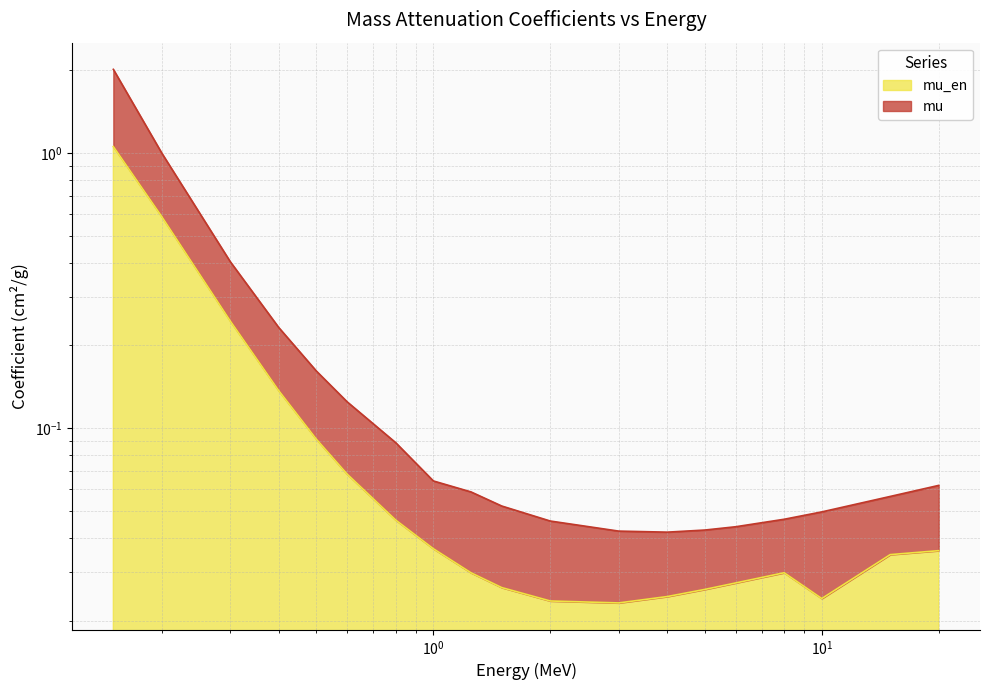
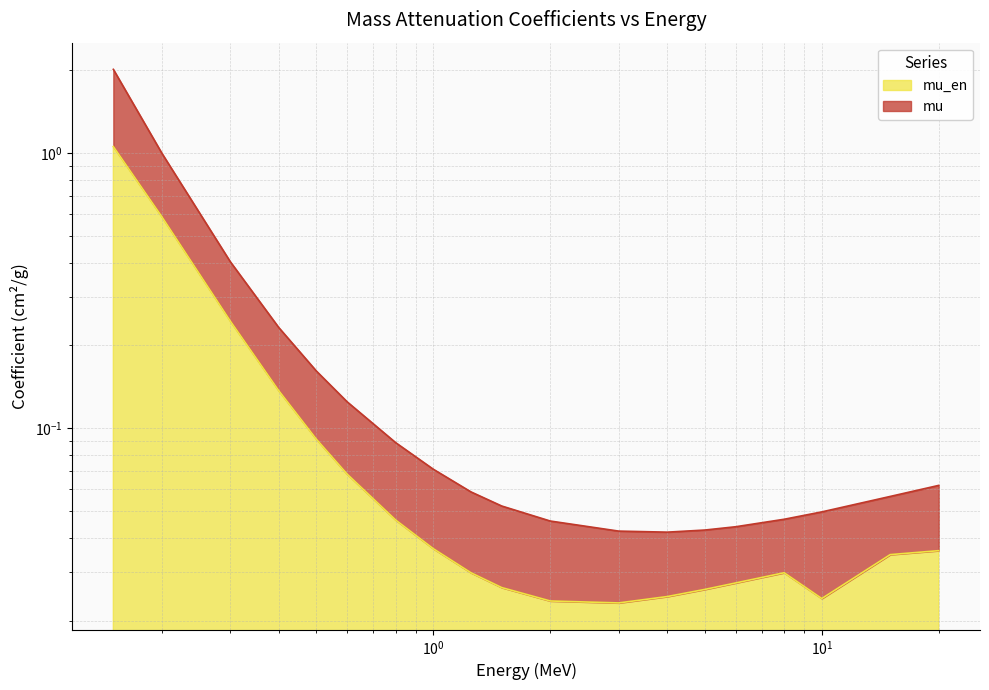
mu, 10^0: 0.064 -> 0.071
